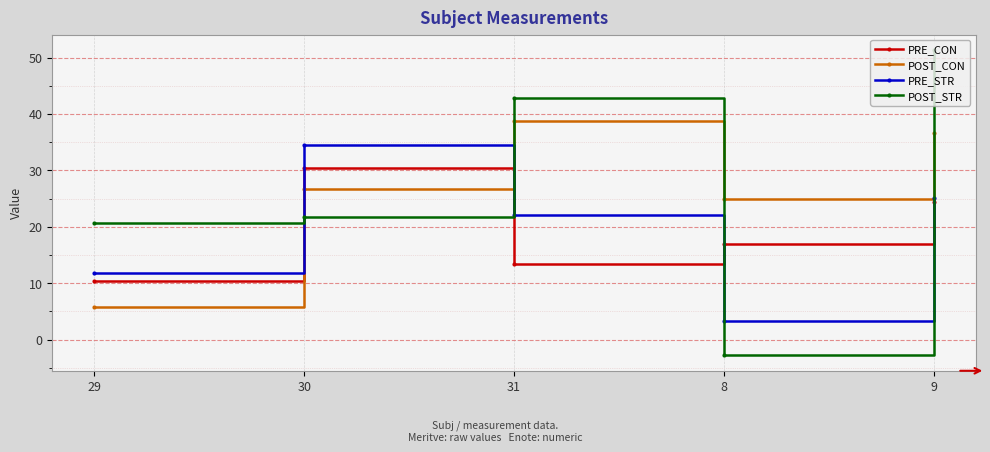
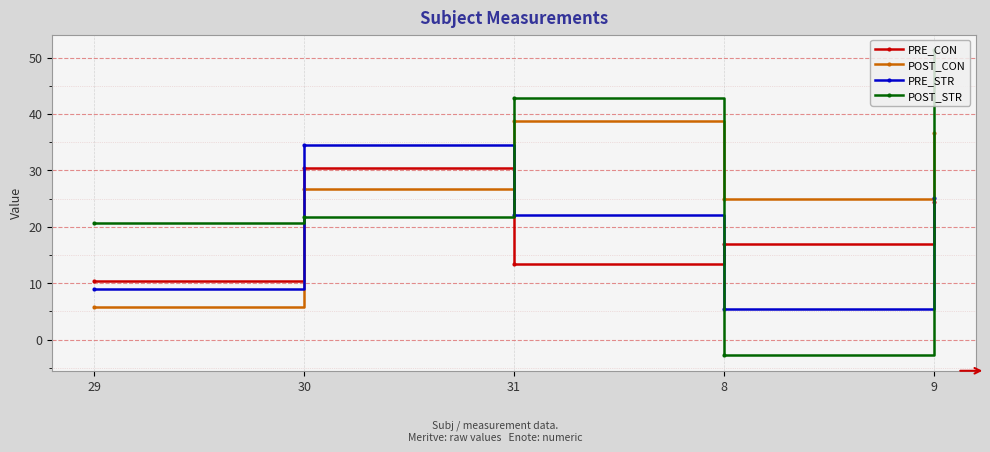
PRE_STR, 29: 12 -> 9
PRE_STR, 8: 3 -> 5
